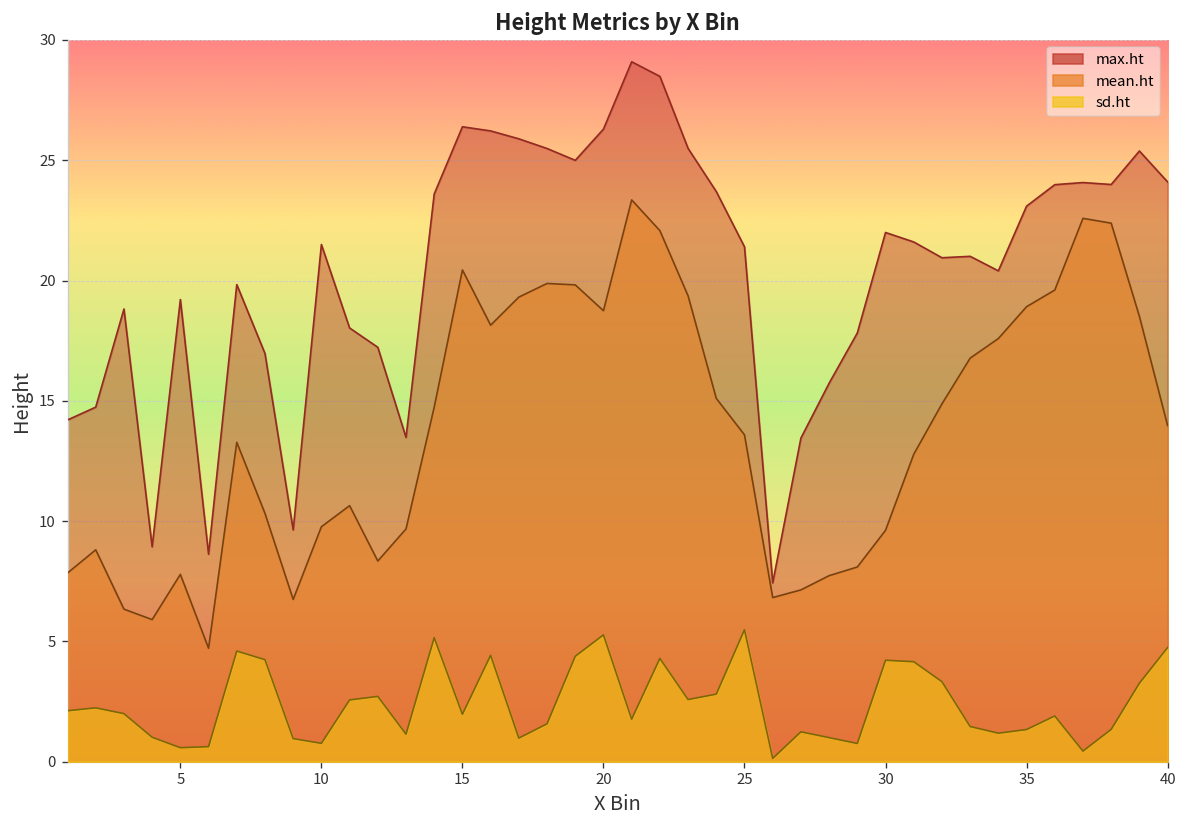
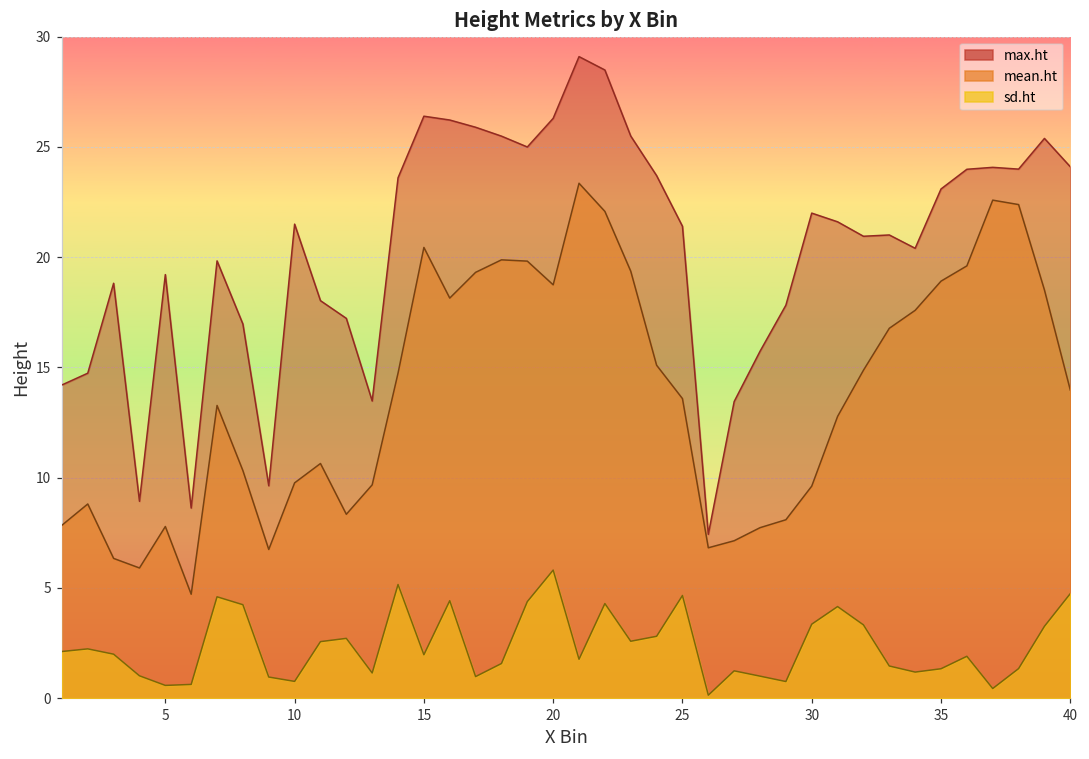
sd.ht, 20: 5.3 -> 5.8
sd.ht, 25: 5.5 -> 4.7
sd.ht, 30: 4.2 -> 3.4
